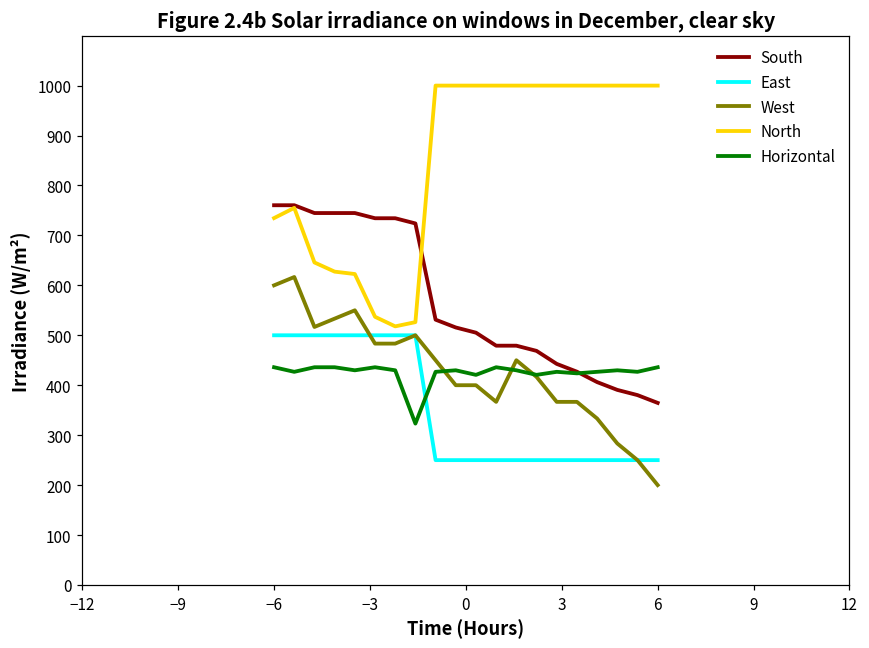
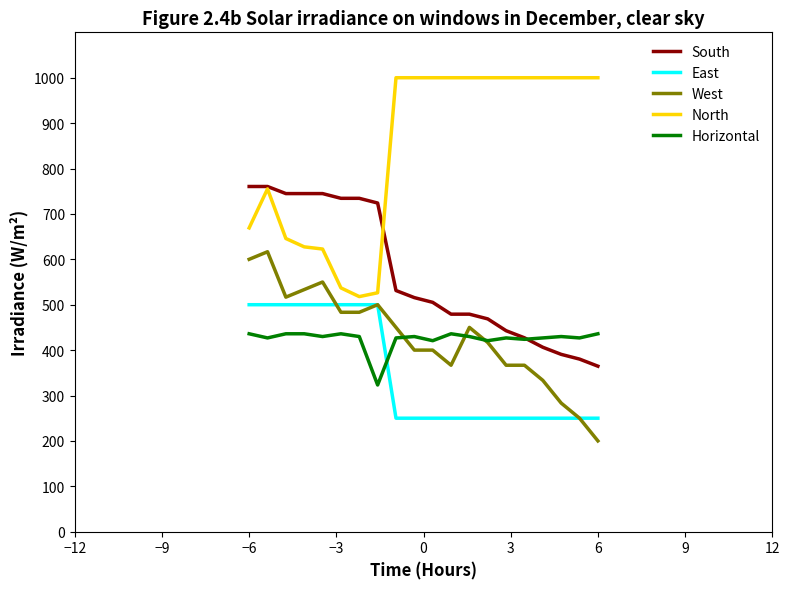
North, −6: 730 -> 670
